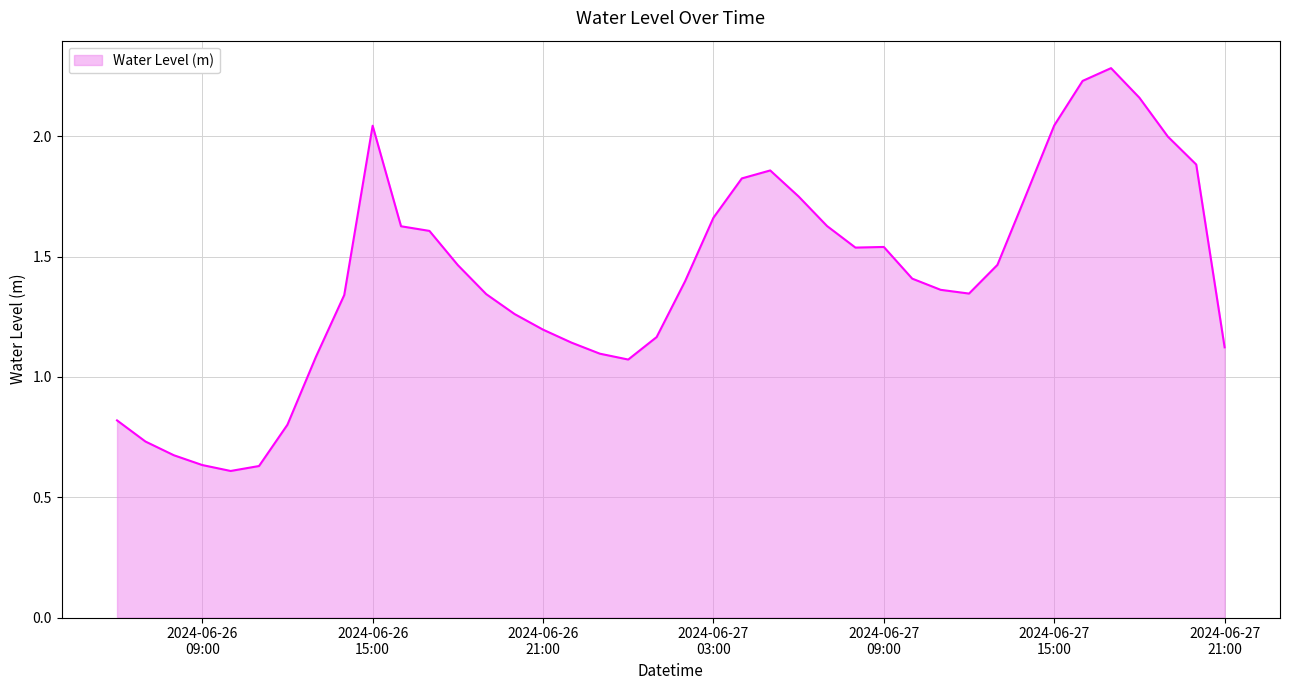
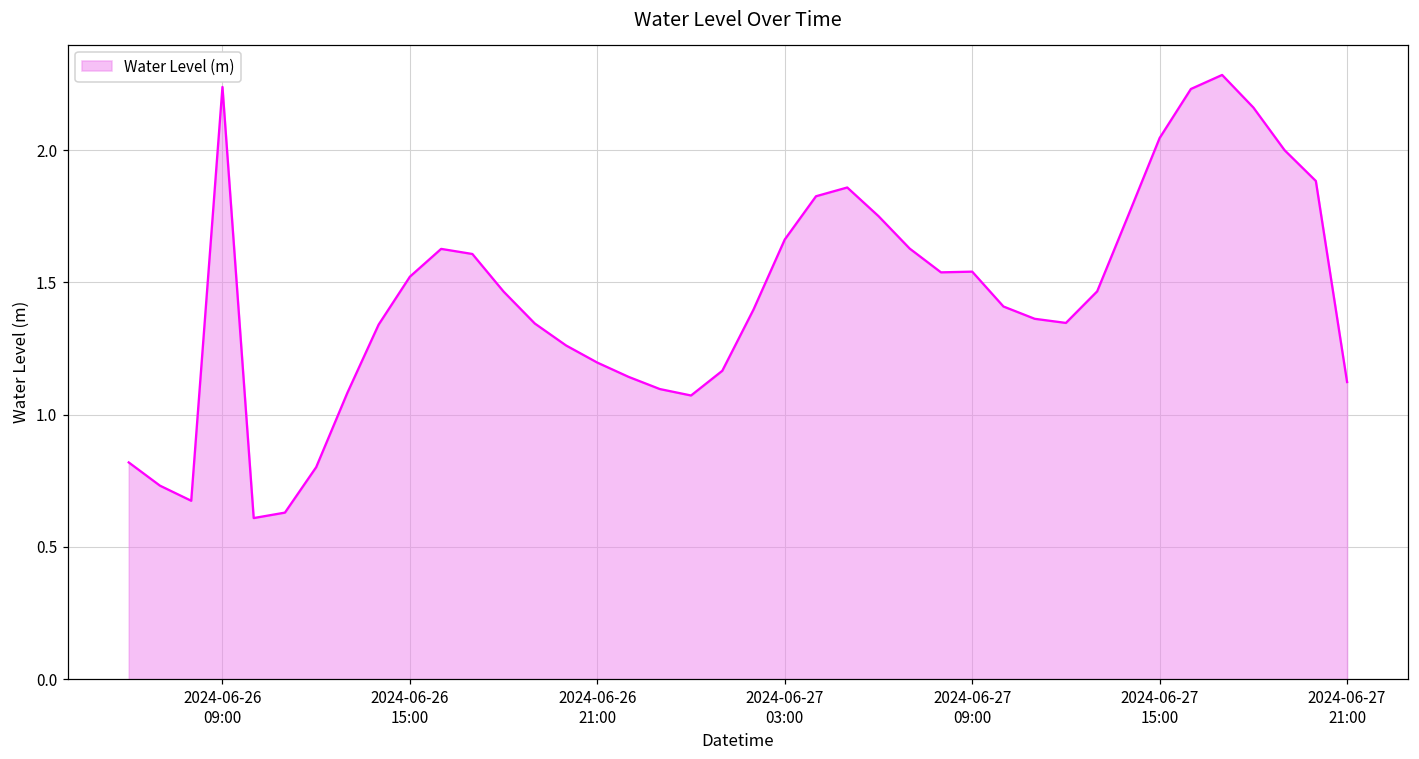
2024-06-26 09:00: 0.63 -> 2.24
2024-06-26 15:00: 2.04 -> 1.52
